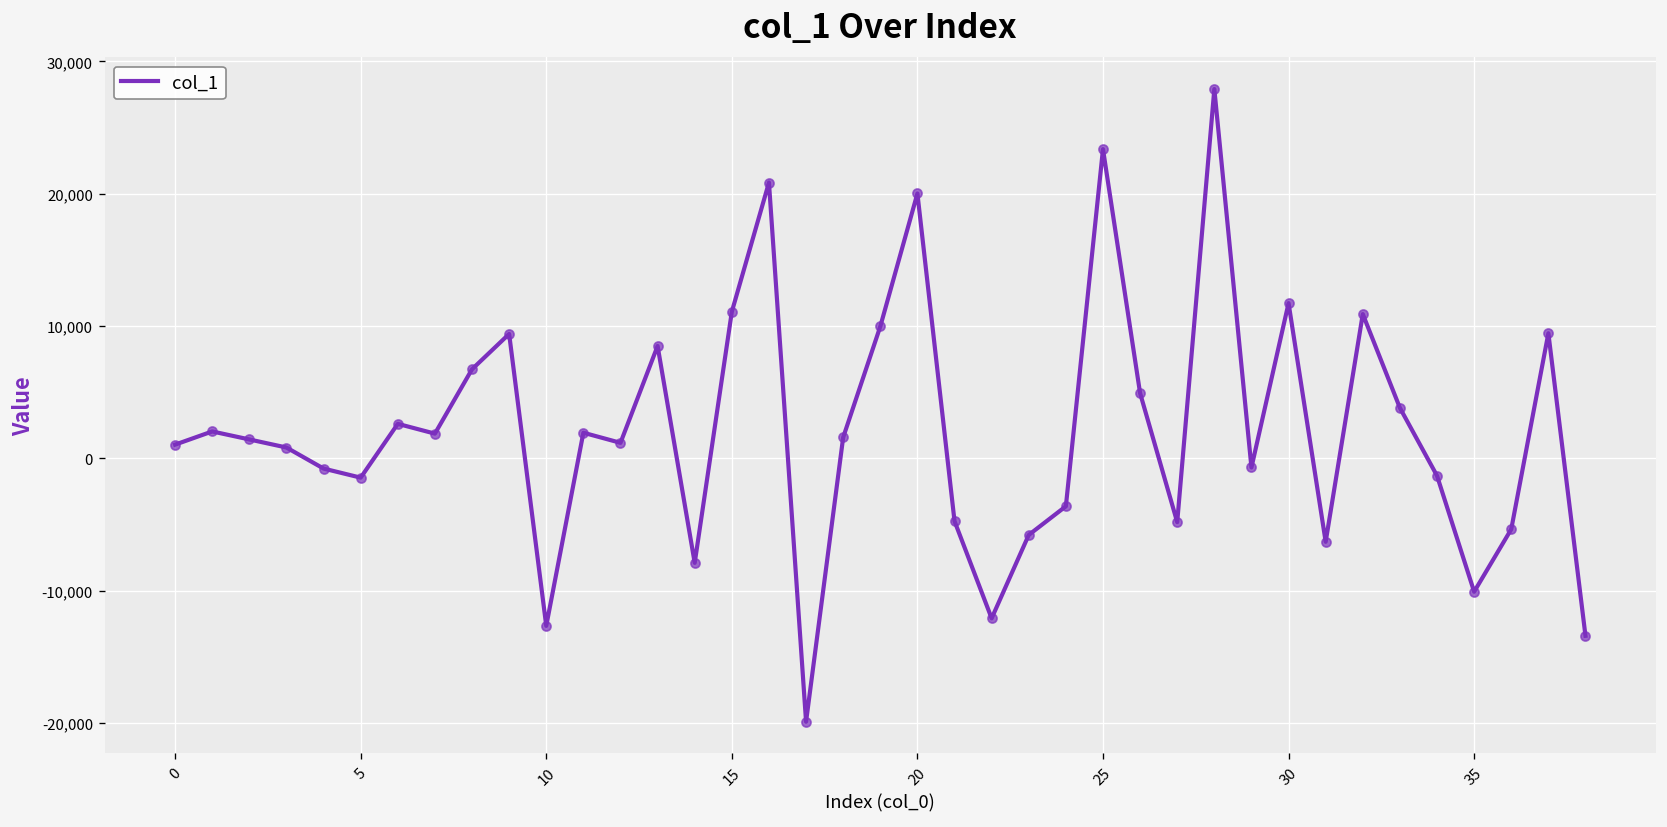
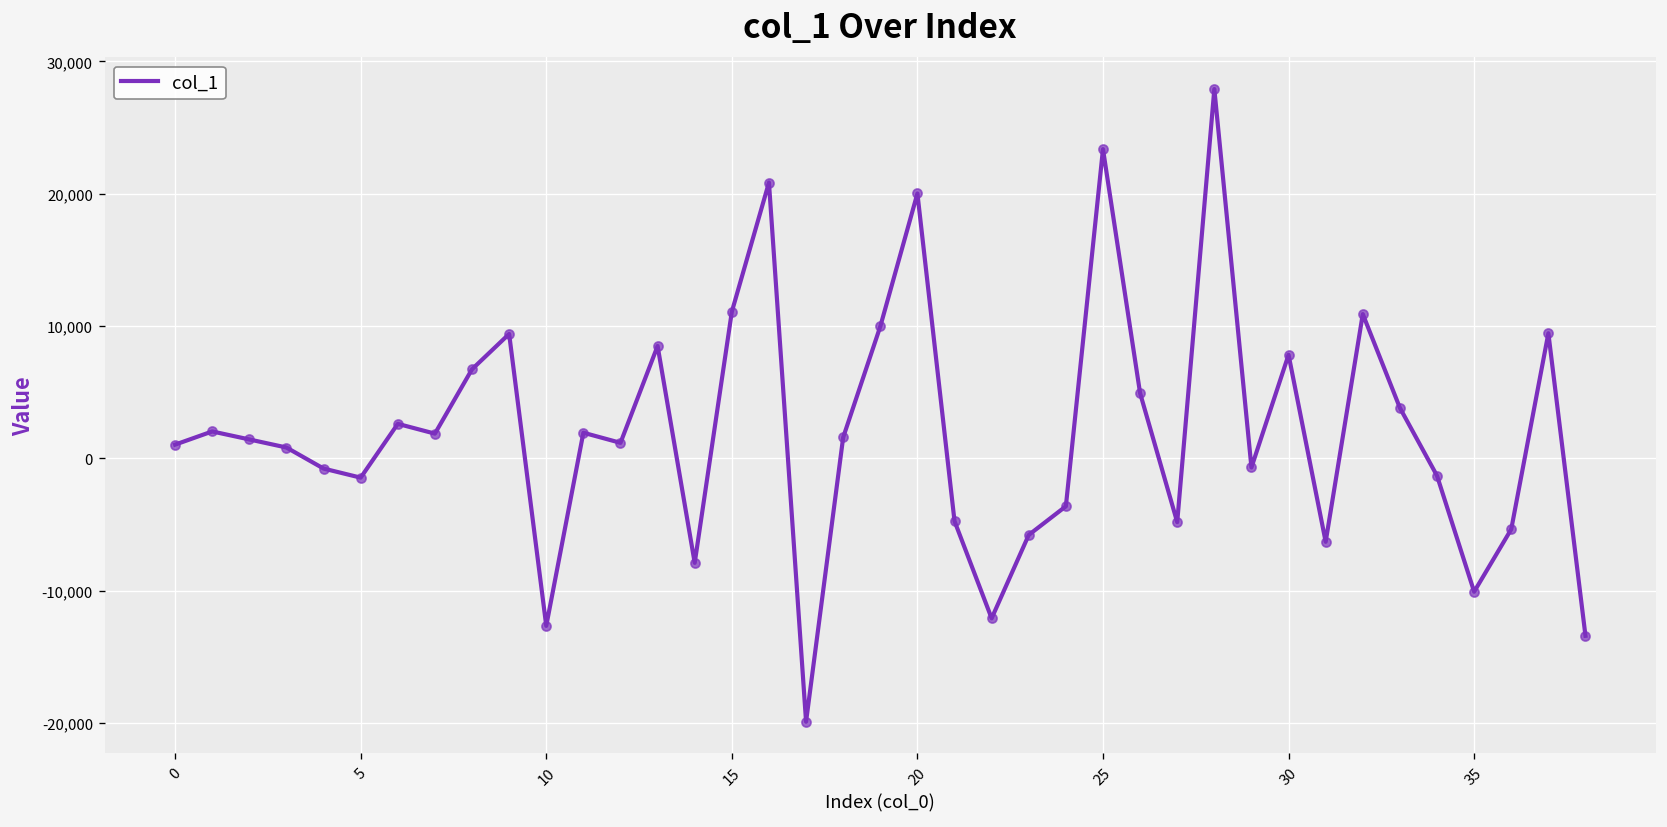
30: 11,700 -> 7,800
